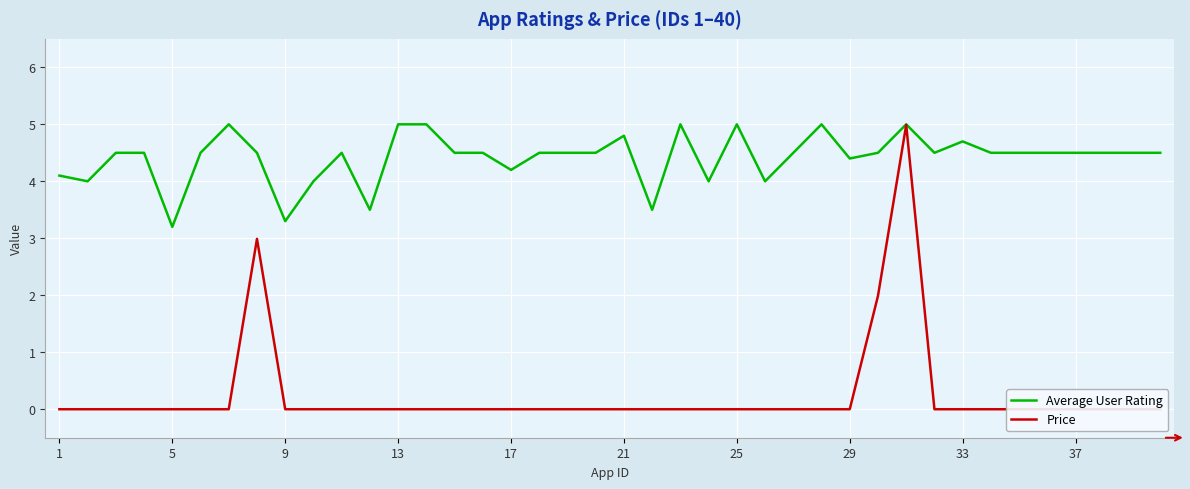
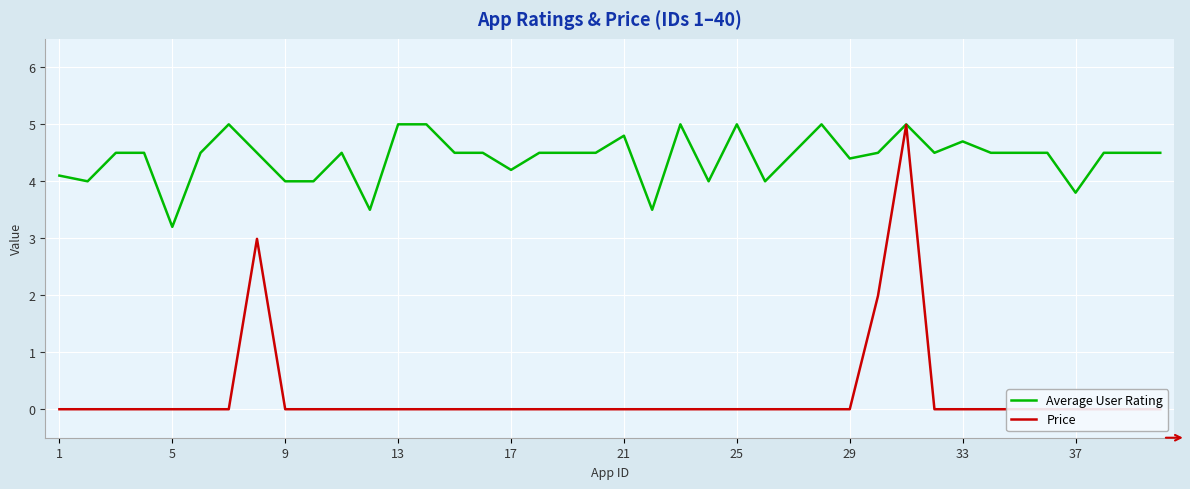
Average User Rating, 9: 3.3 -> 4.0
Average User Rating, 37: 4.5 -> 3.8
